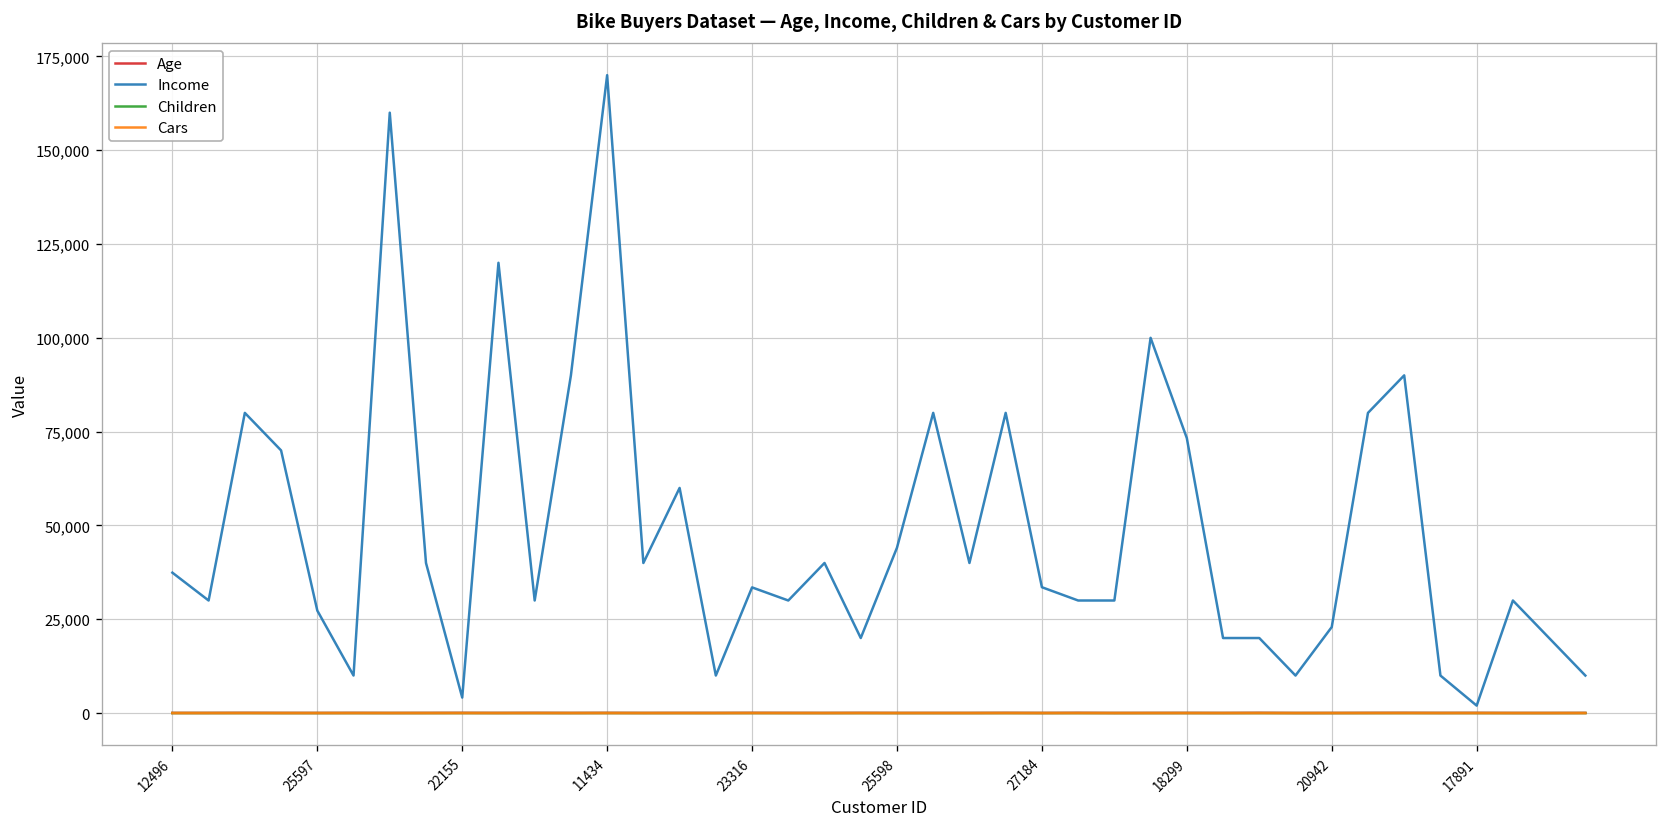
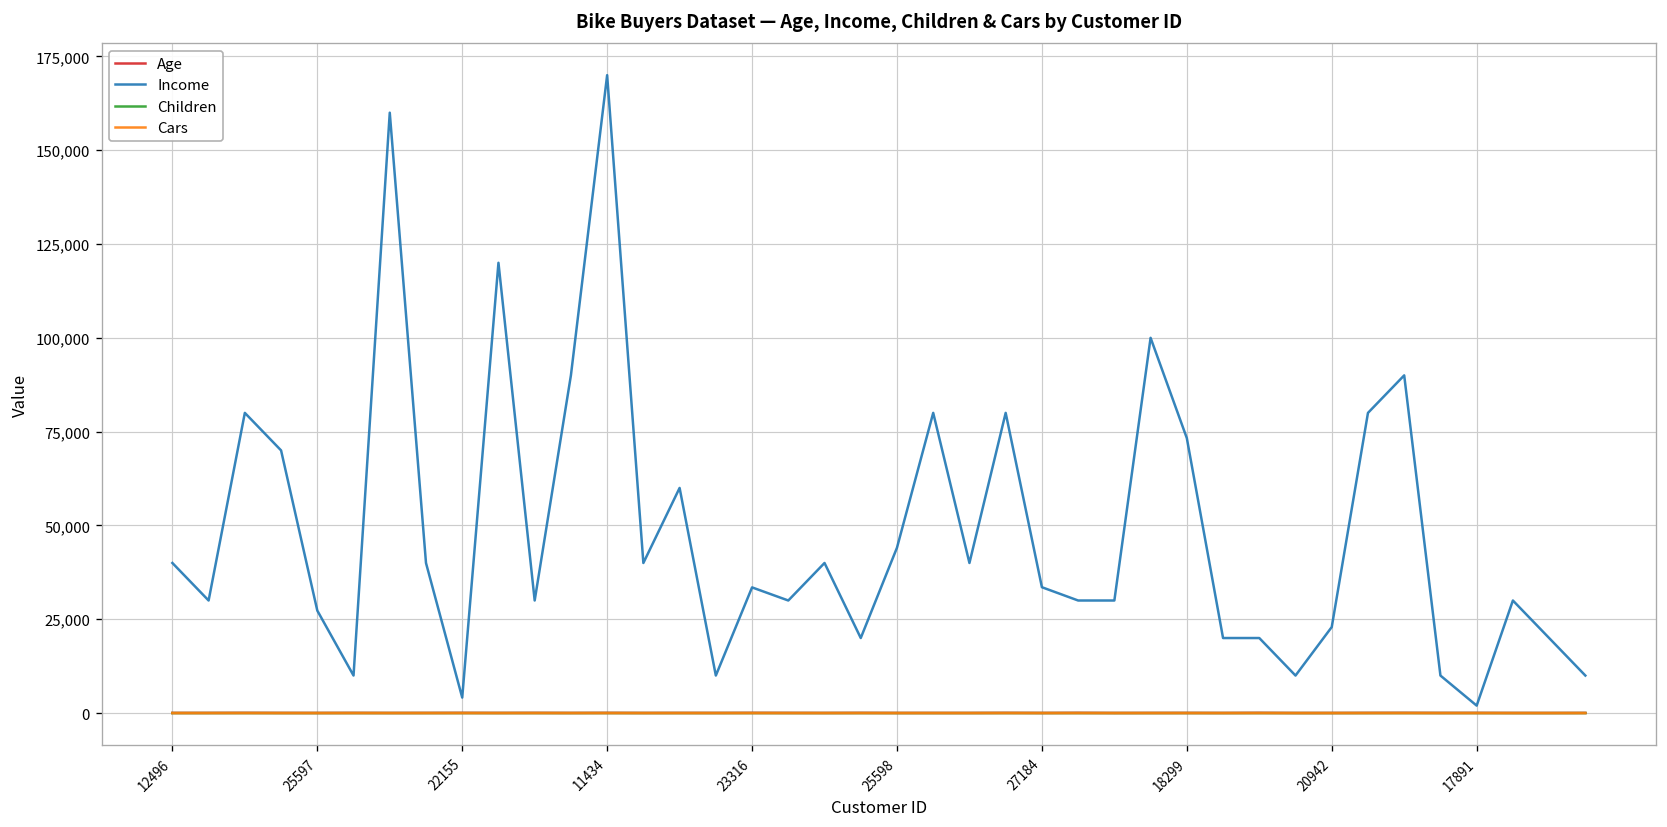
Income, 12496: 37,000 -> 40,000
